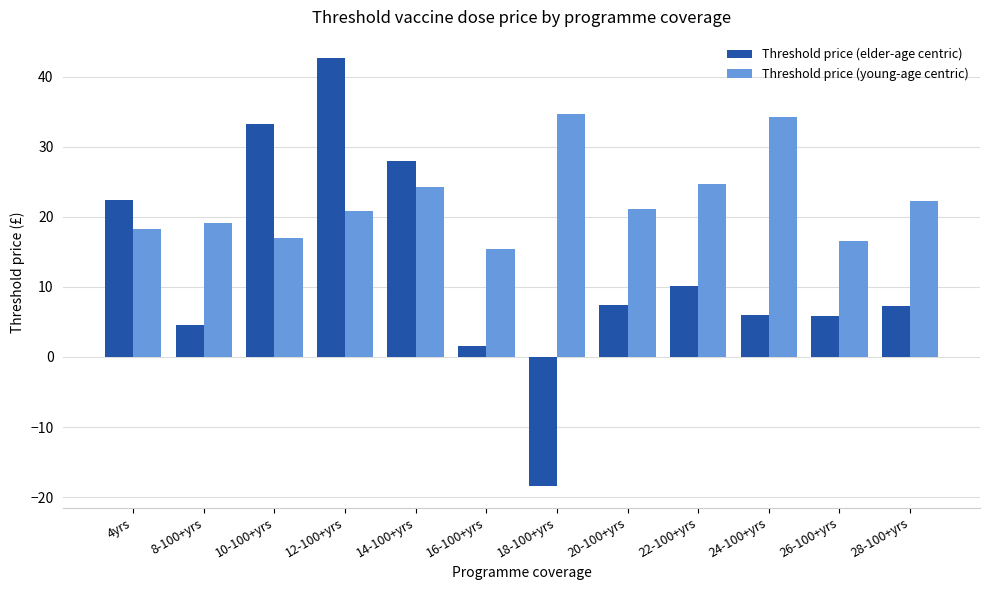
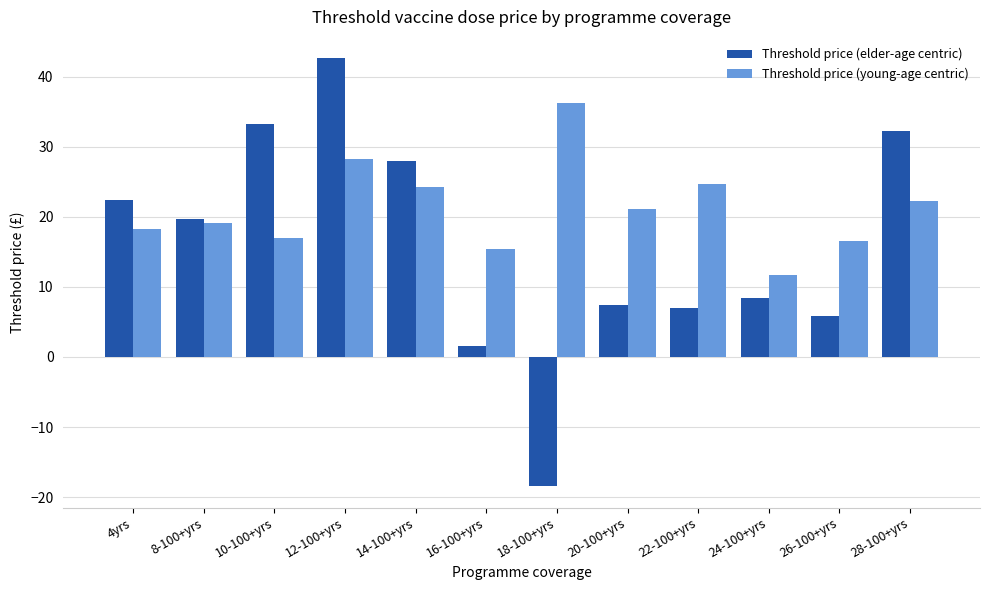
Threshold price (elder-age centric), 8-100+yrs: 5 -> 20
Threshold price (young-age centric), 12-100+yrs: 21 -> 28
Threshold price (young-age centric), 18-100+yrs: 35 -> 36
Threshold price (elder-age centric), 22-100+yrs: 10 -> 7
Threshold price (elder-age centric), 24-100+yrs: 6 -> 8
Threshold price (young-age centric), 24-100+yrs: 34 -> 12
Threshold price (elder-age centric), 28-100+yrs: 7 -> 32
